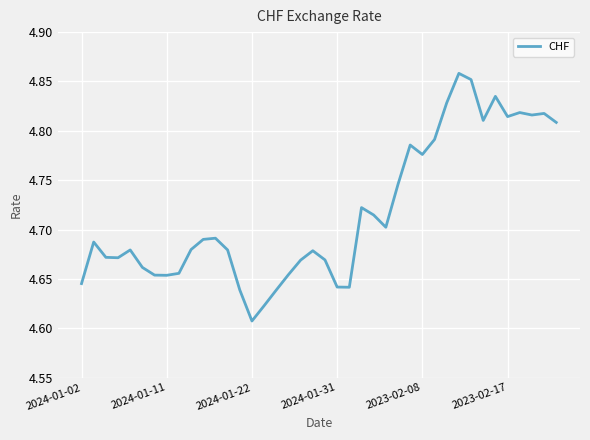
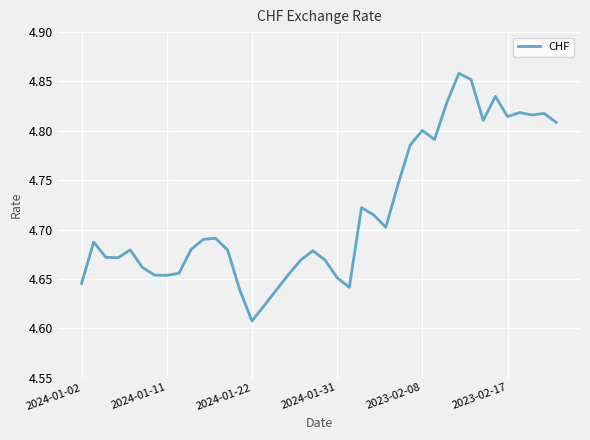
2024-01-31: 4.64 -> 4.65
2023-02-08: 4.78 -> 4.80
